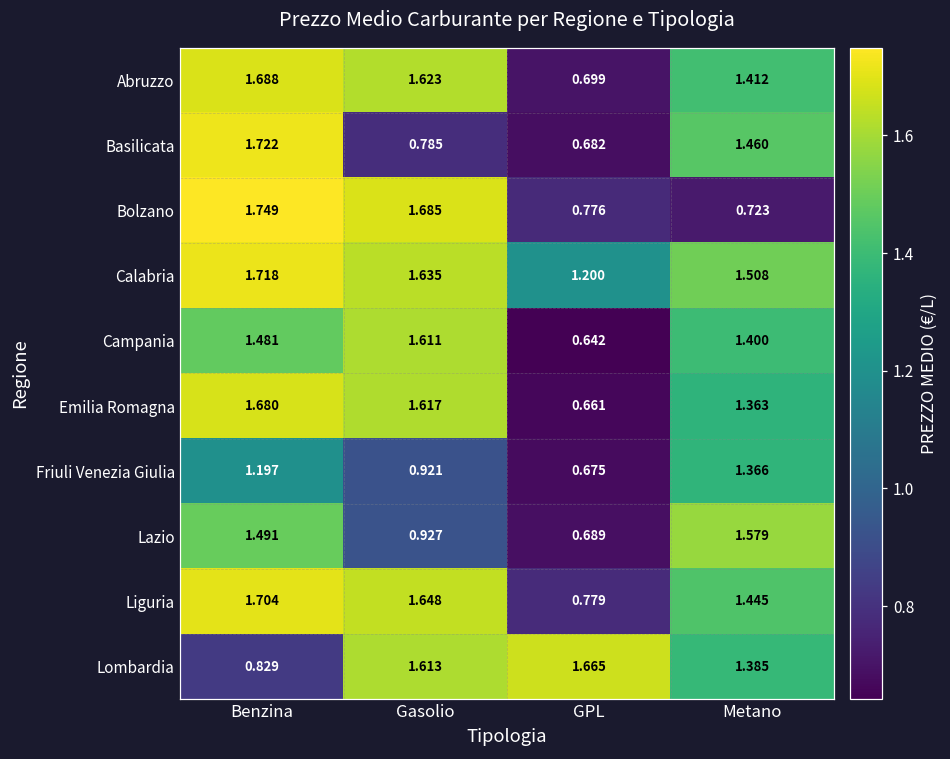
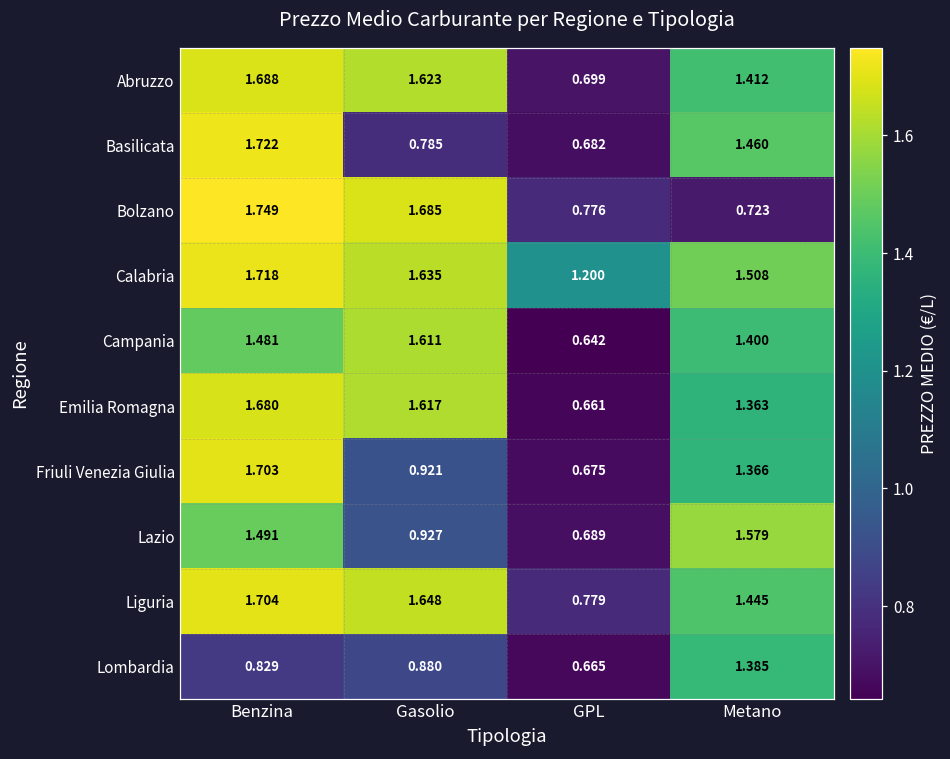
Friuli Venezia Giulia, Benzina: 1.197 -> 1.703
Lombardia, Gasolio: 1.613 -> 0.880
Lombardia, GPL: 1.665 -> 0.665
